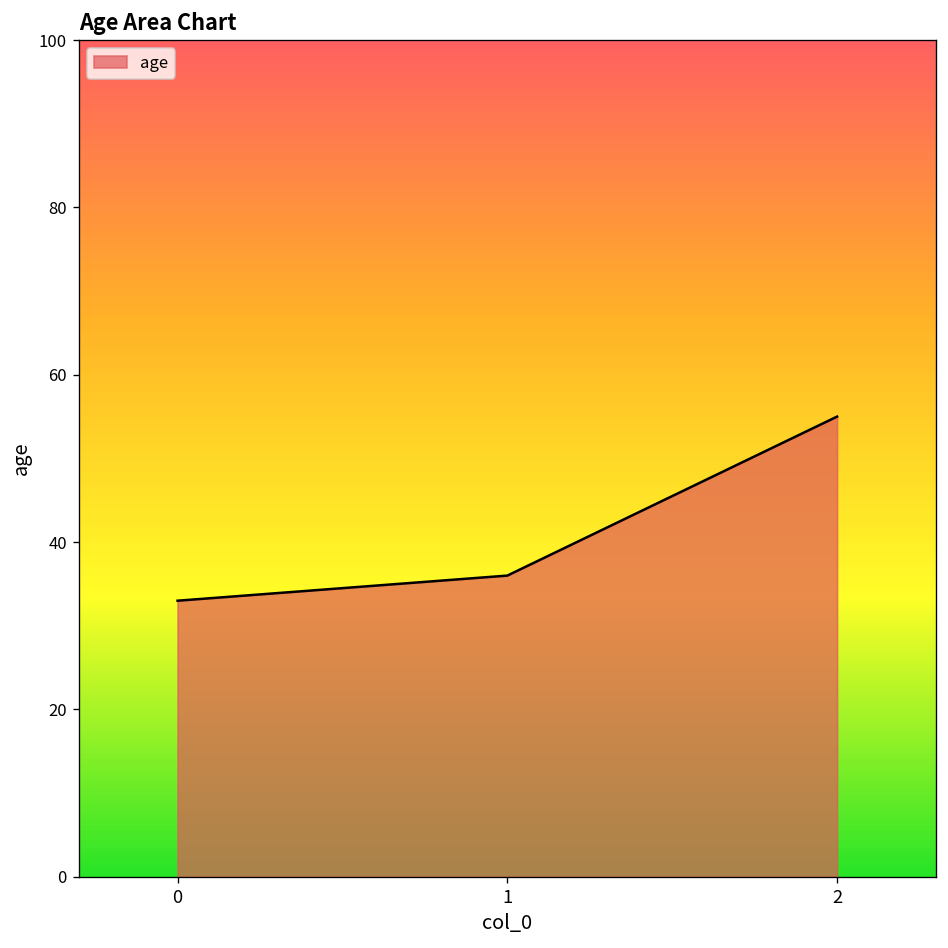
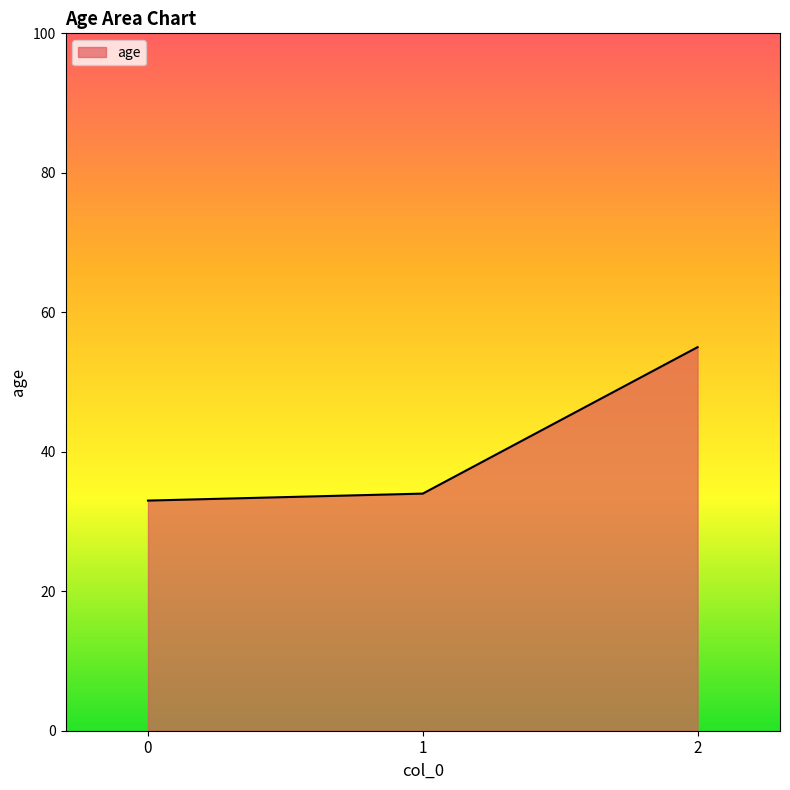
1: 36 -> 34
